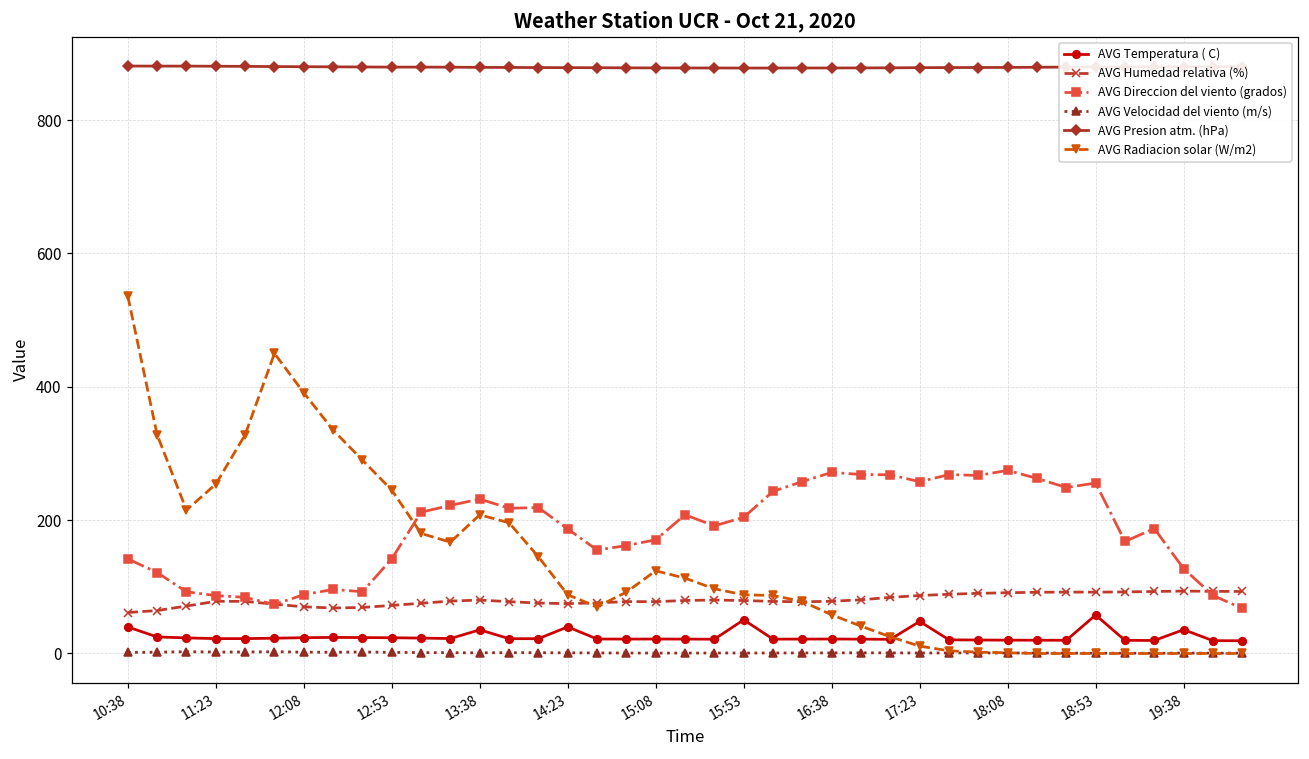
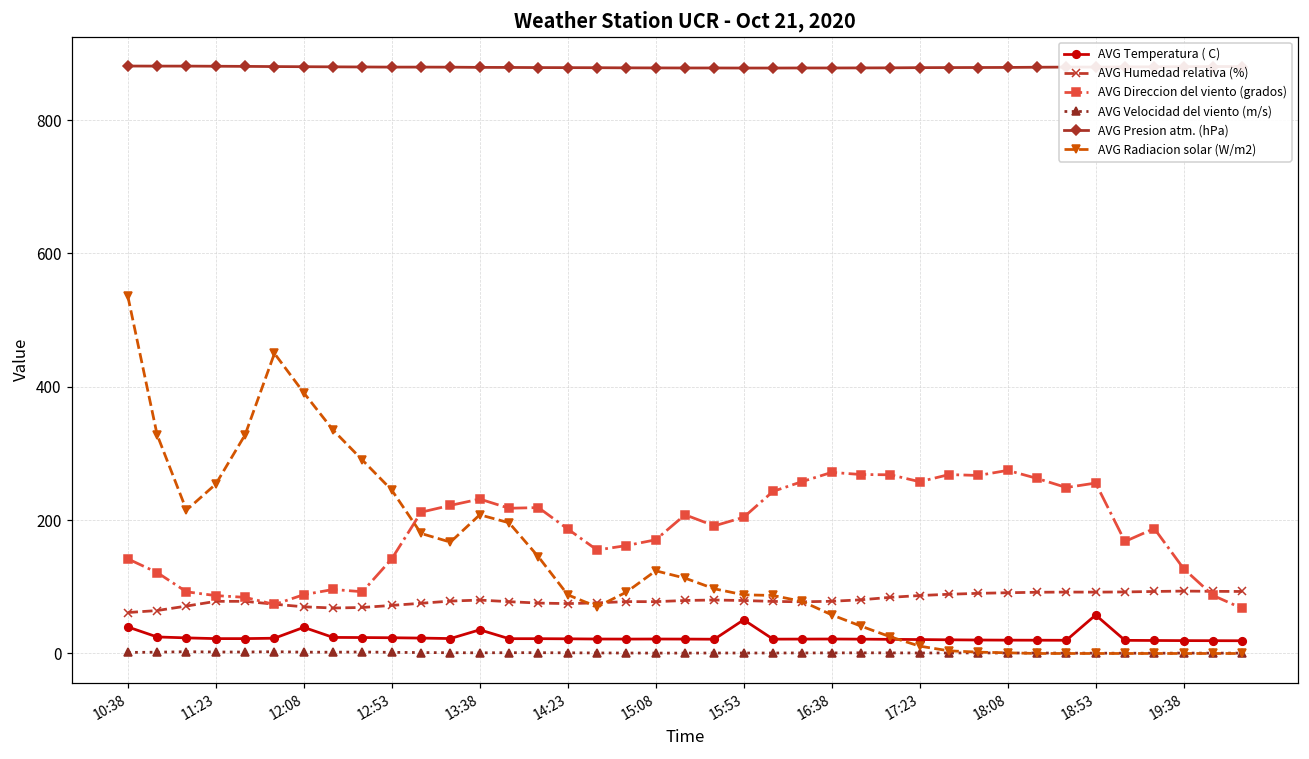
AVG Temperatura ( C), 12:08: 20 -> 40
AVG Temperatura ( C), 14:23: 40 -> 20
AVG Temperatura ( C), 17:23: 50 -> 20
AVG Temperatura ( C), 19:38: 40 -> 20
